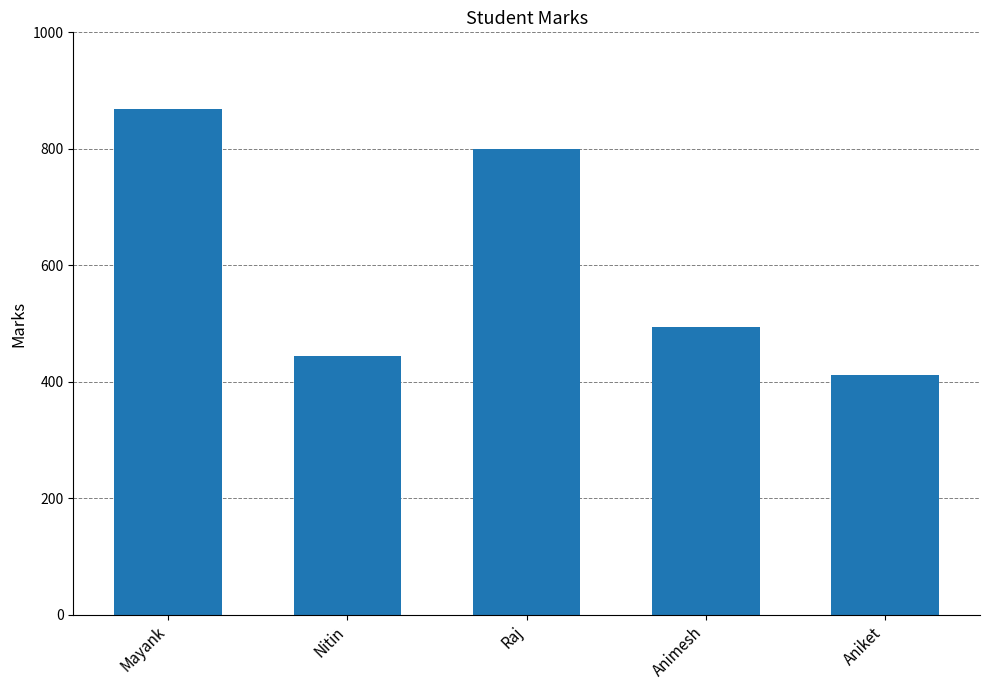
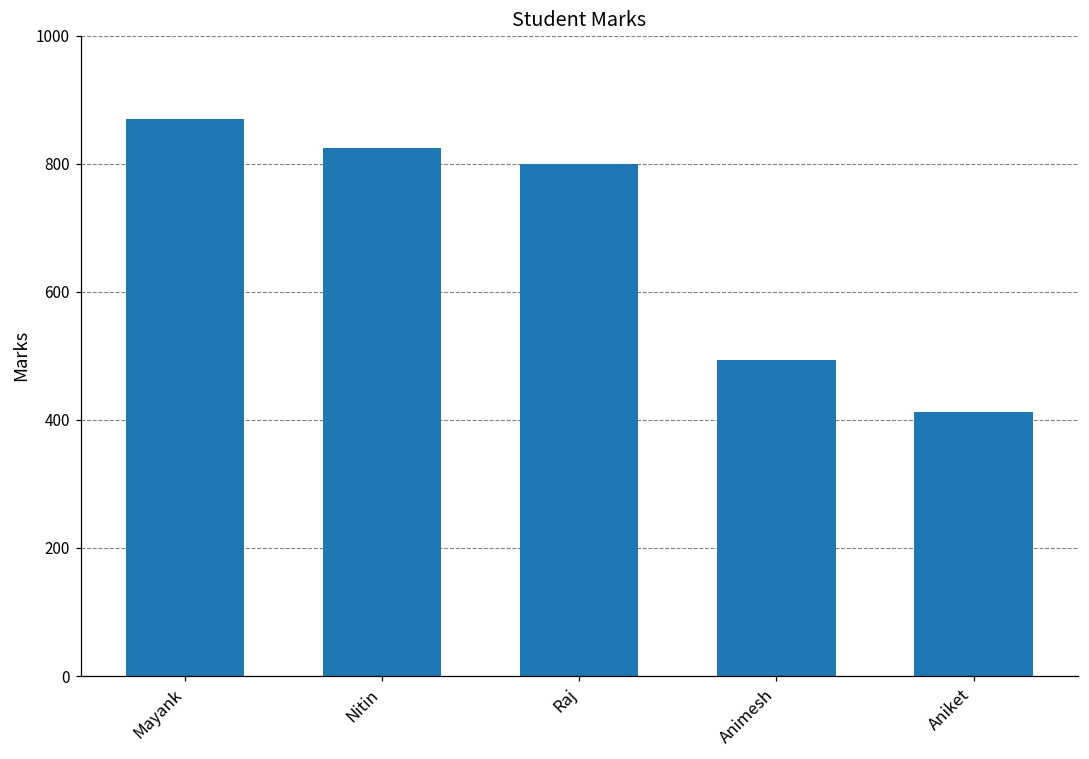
Nitin: 440 -> 830
